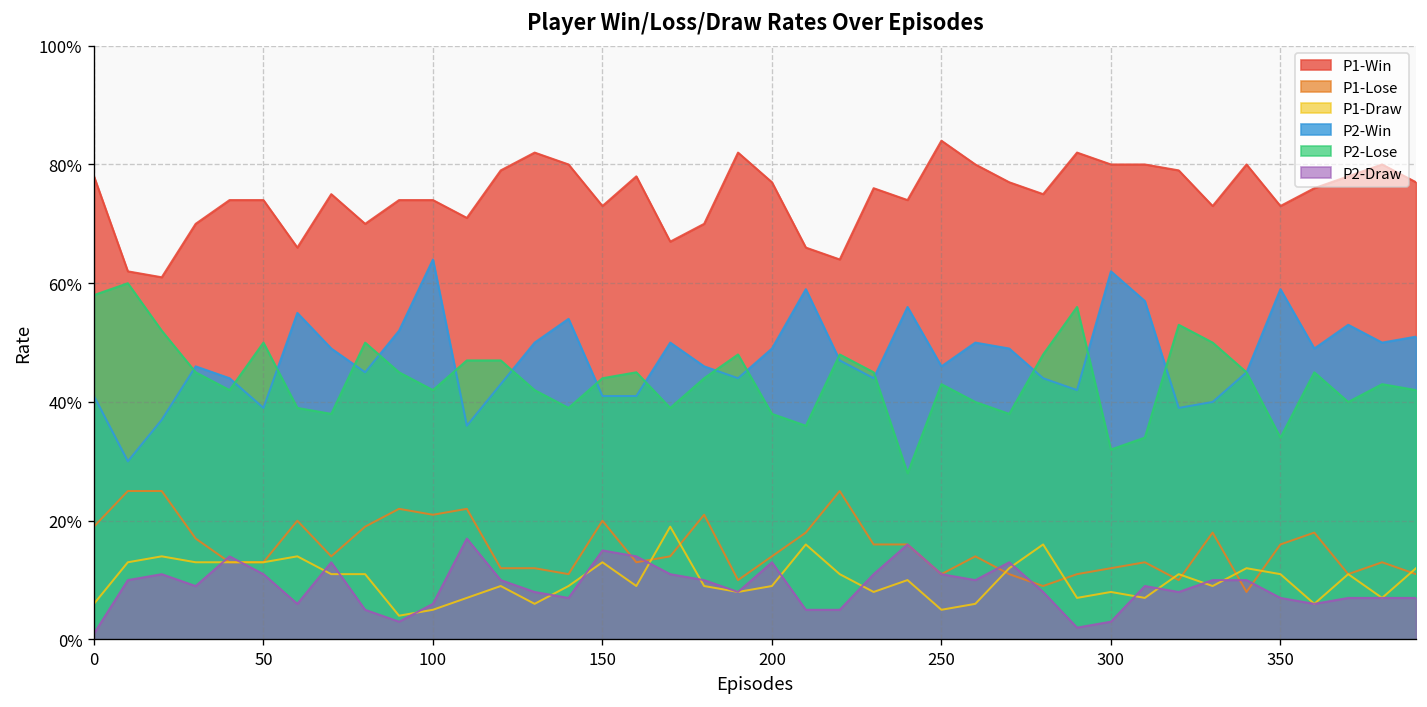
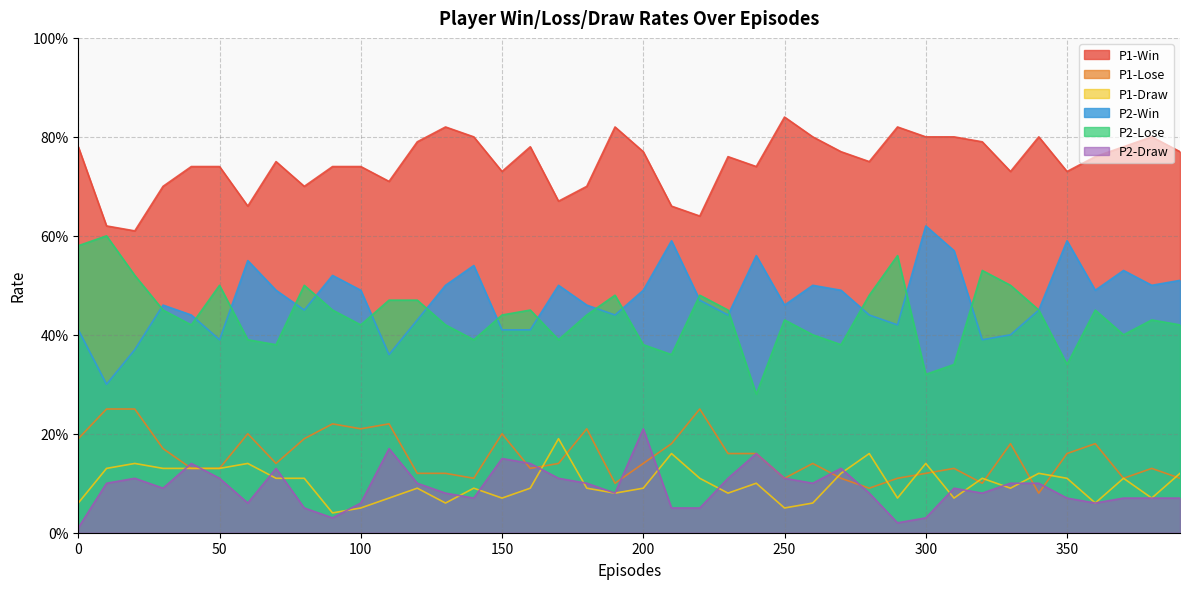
P2-Win, 100: 64% -> 49%
P1-Draw, 150: 13% -> 7%
P2-Draw, 200: 13% -> 21%
P1-Draw, 300: 8% -> 14%
